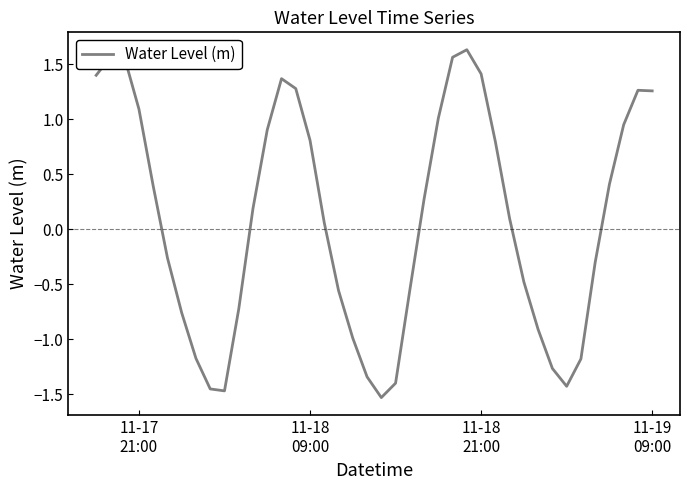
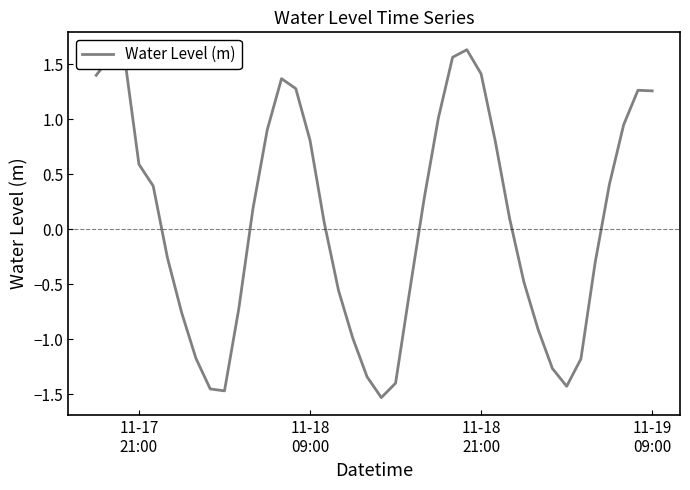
11-17 21:00: 1.09 -> 0.59
